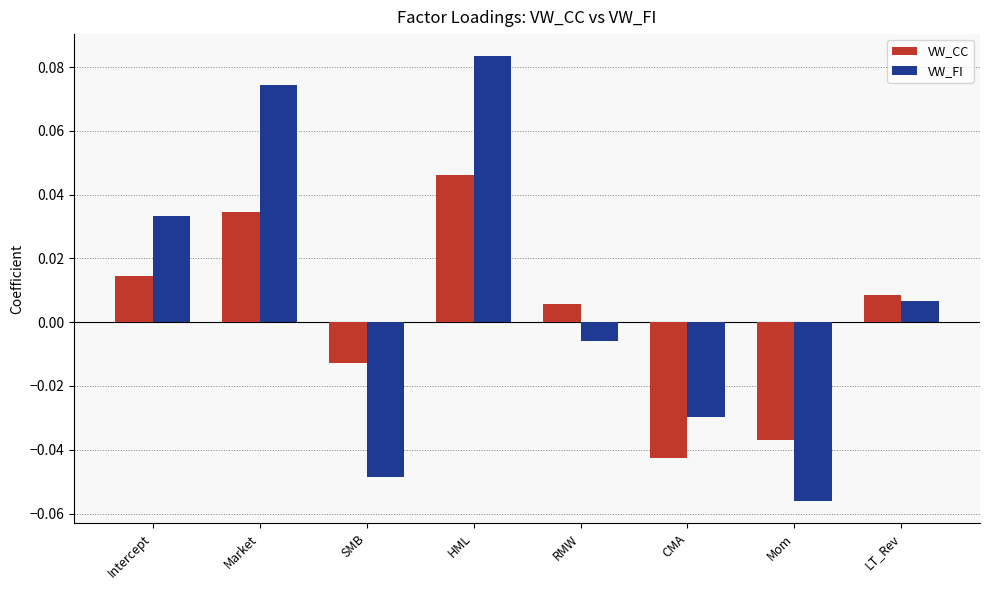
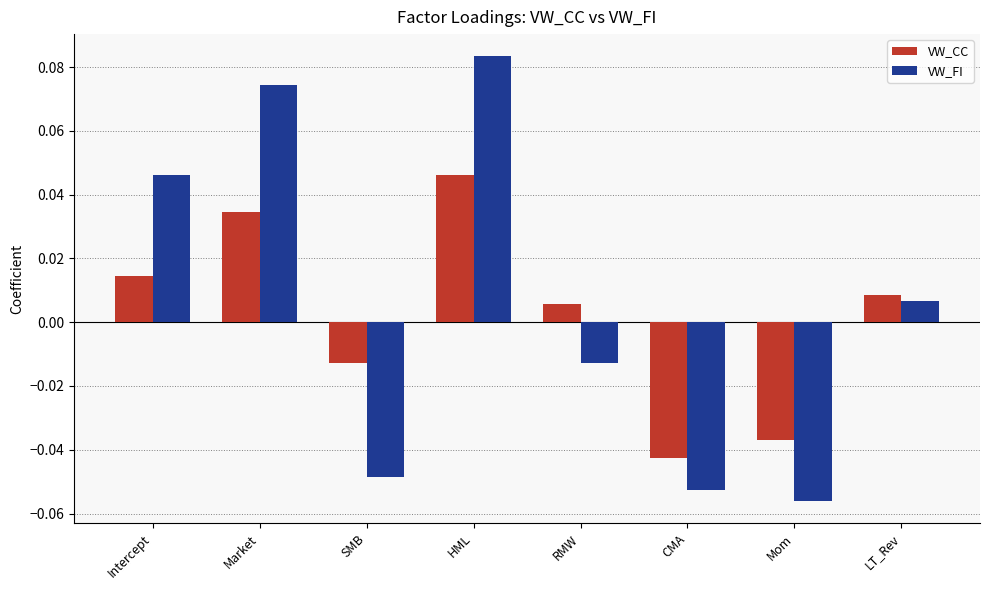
VW_FI, Intercept: 0.033 -> 0.046
VW_FI, RMW: -0.006 -> -0.013
VW_FI, CMA: -0.030 -> -0.052
